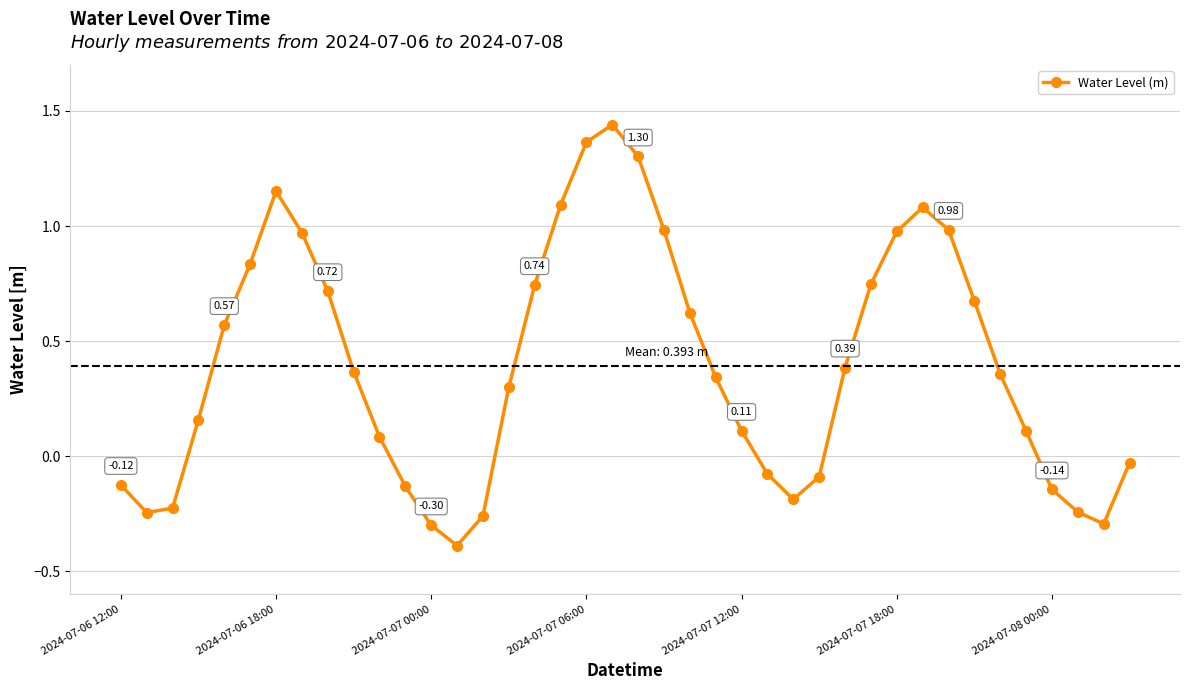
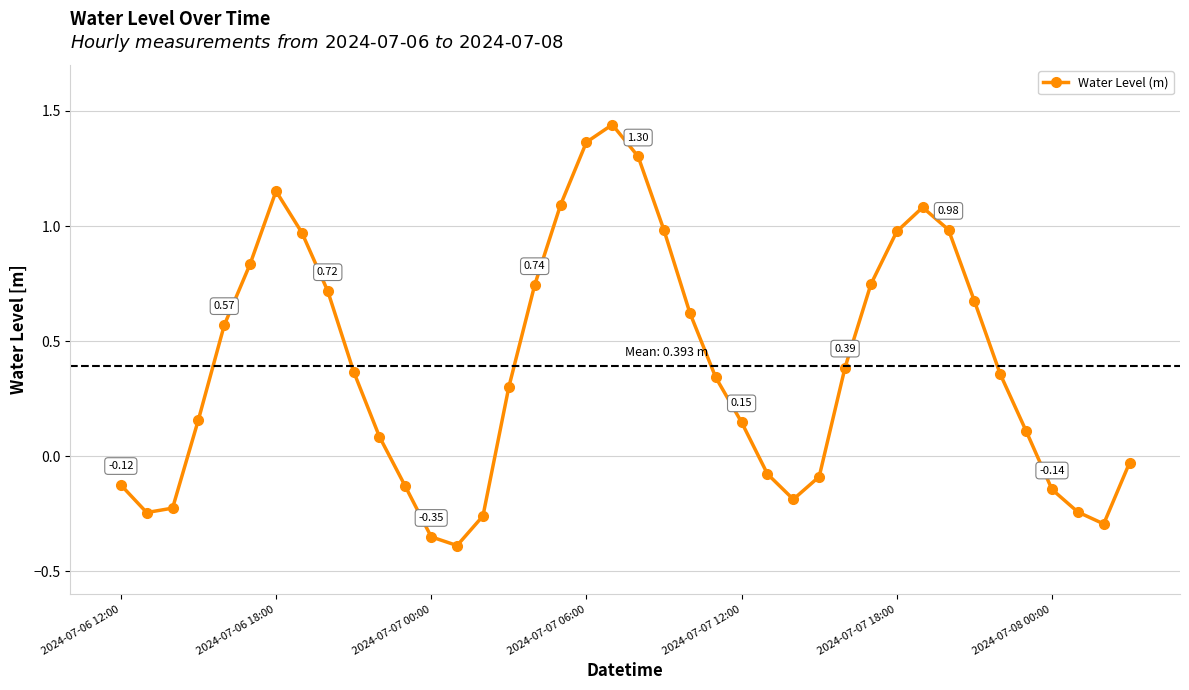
2024-07-07 00:00: -0.30 -> -0.35
2024-07-07 12:00: 0.11 -> 0.15
